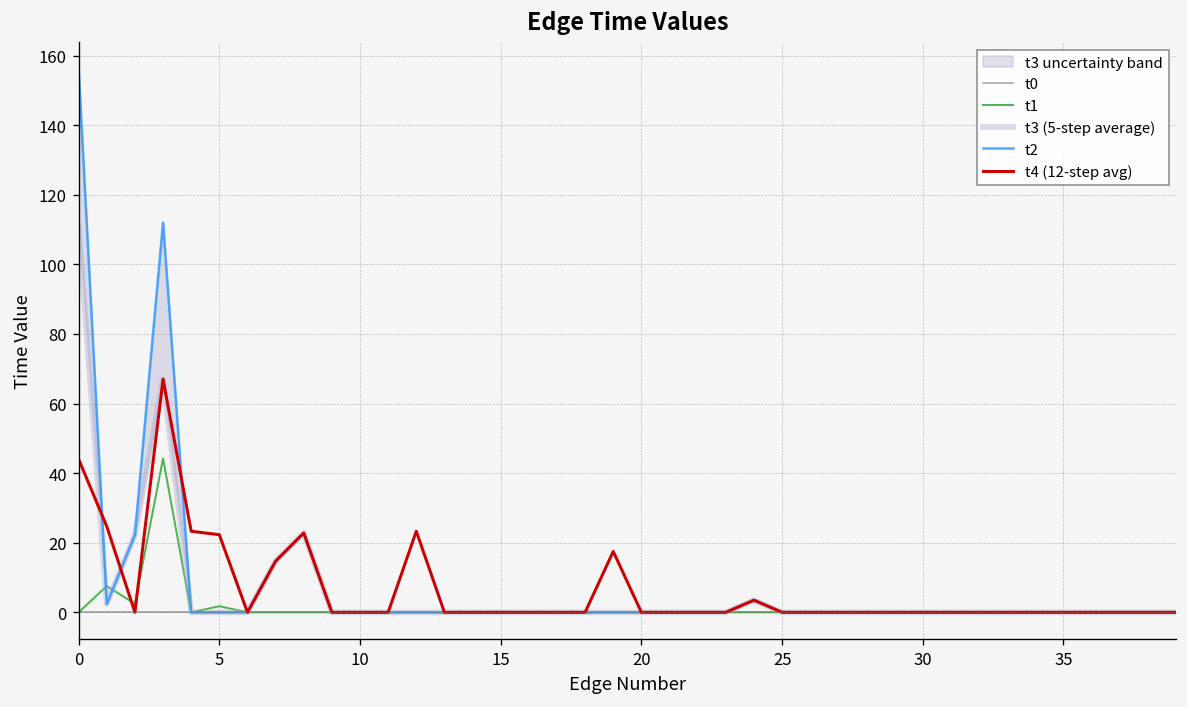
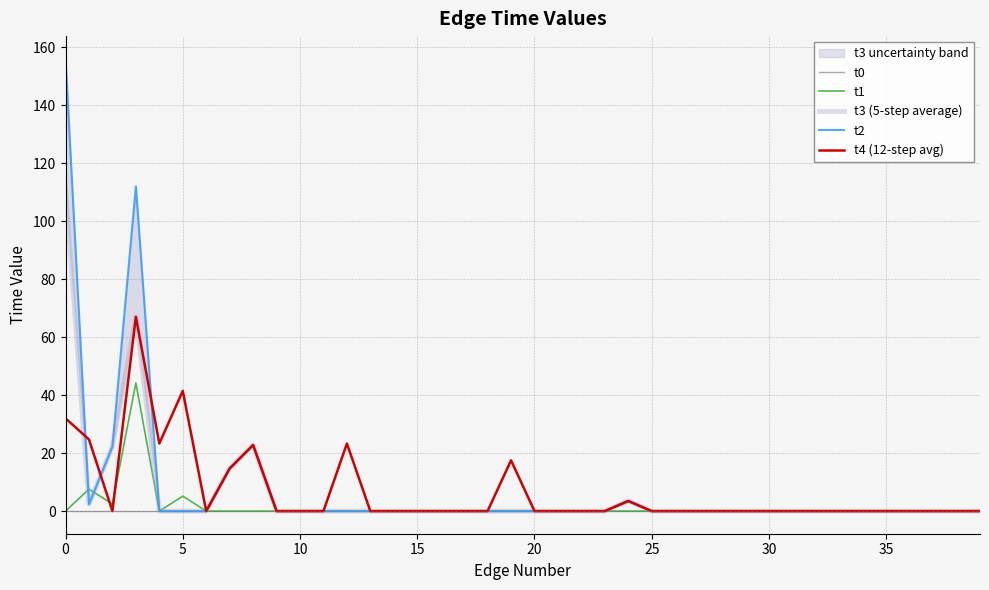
t4 (12-step avg), 0: 44 -> 32
t1, 5: 2 -> 5
t4 (12-step avg), 5: 22 -> 41
